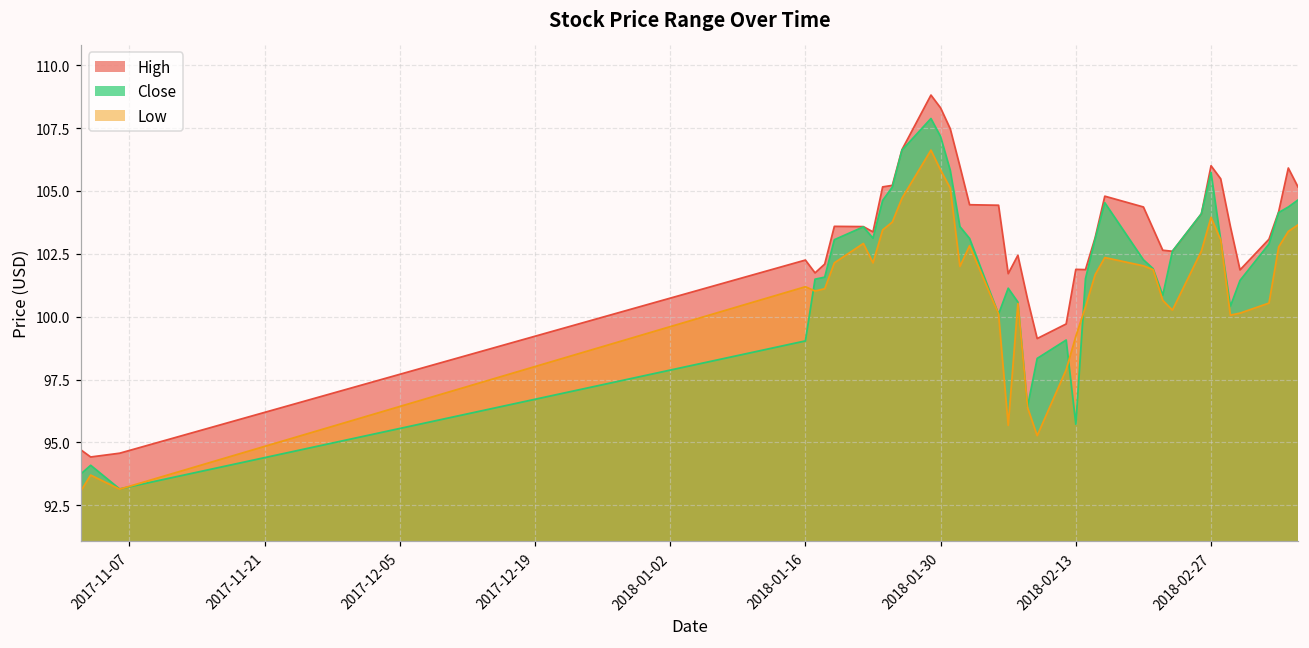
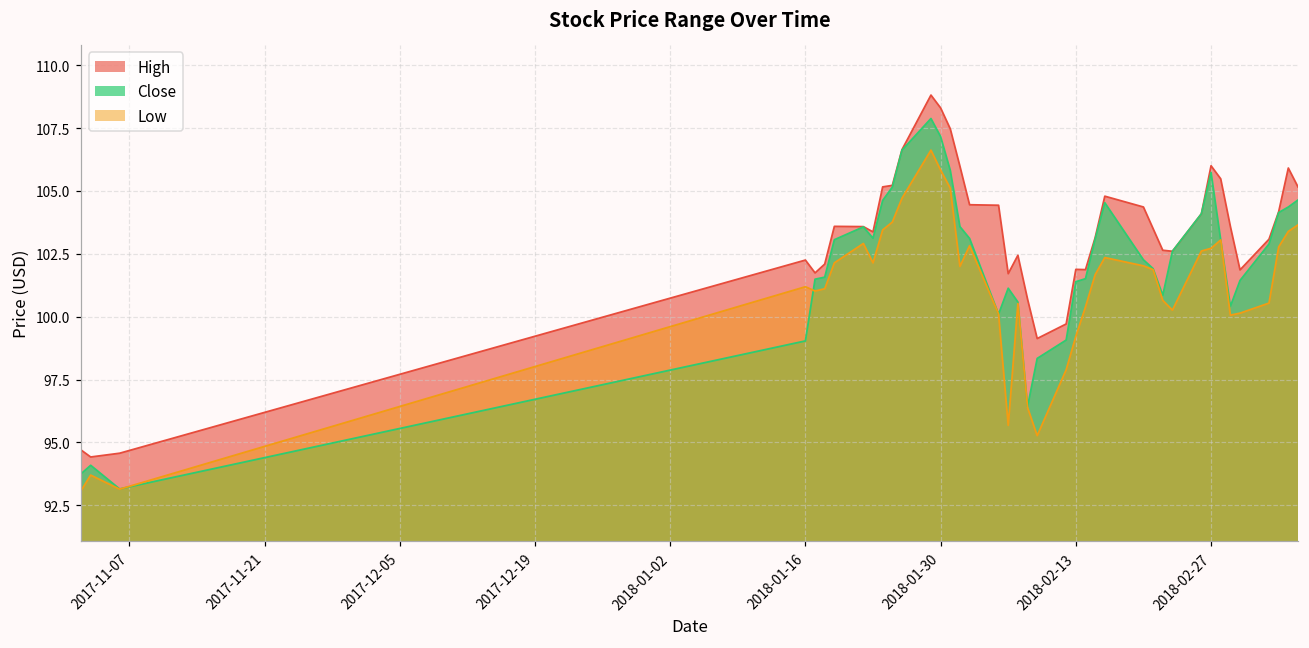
Close, 2018-02-13: 95.7 -> 101.4
Low, 2018-02-27: 103.9 -> 102.7
